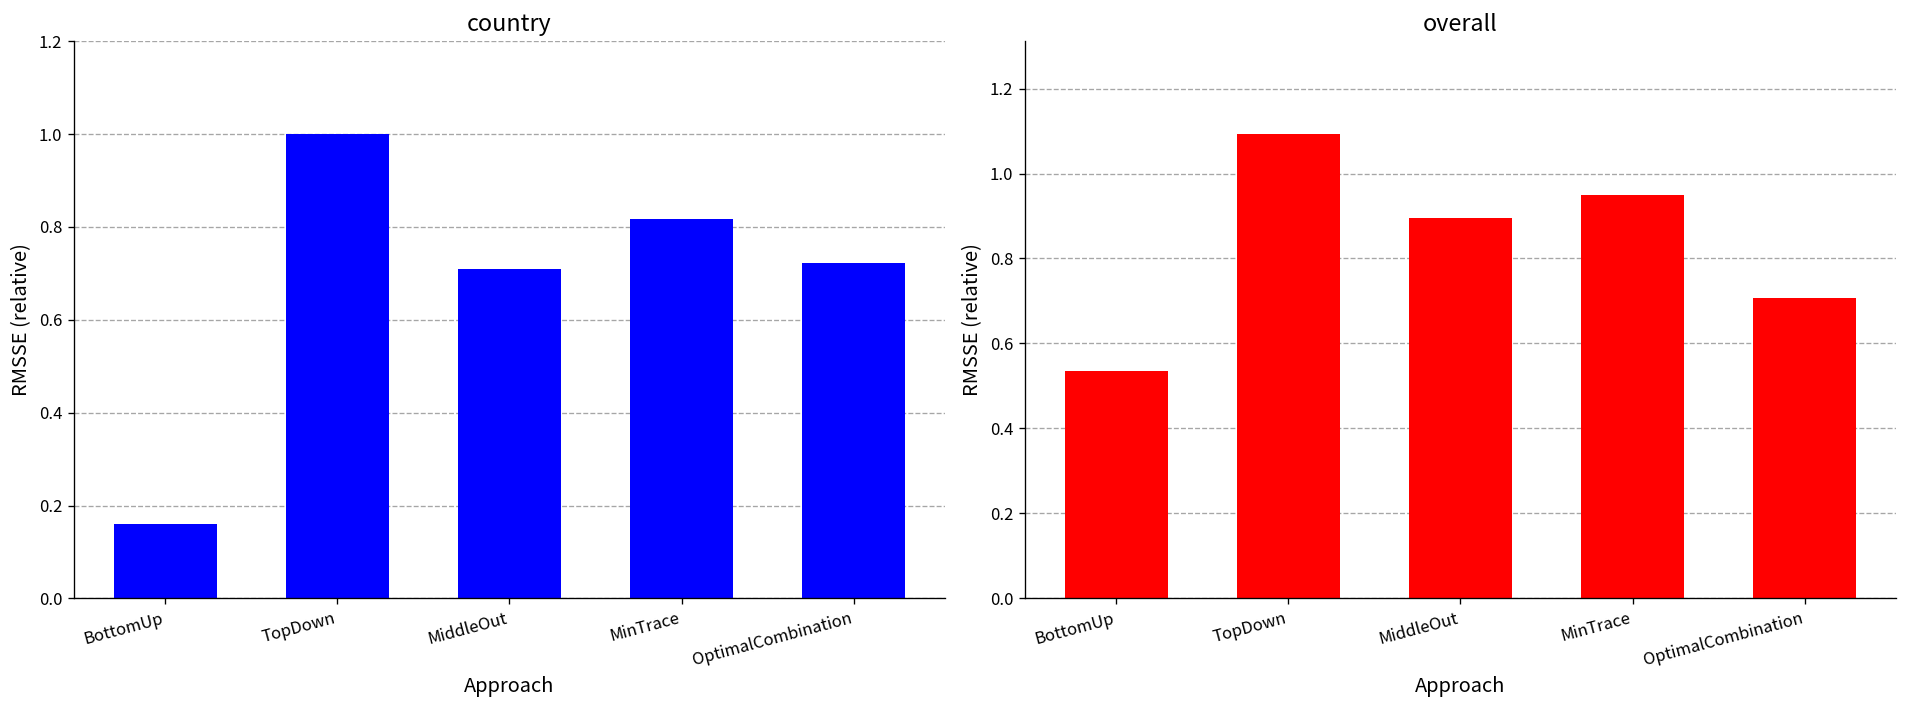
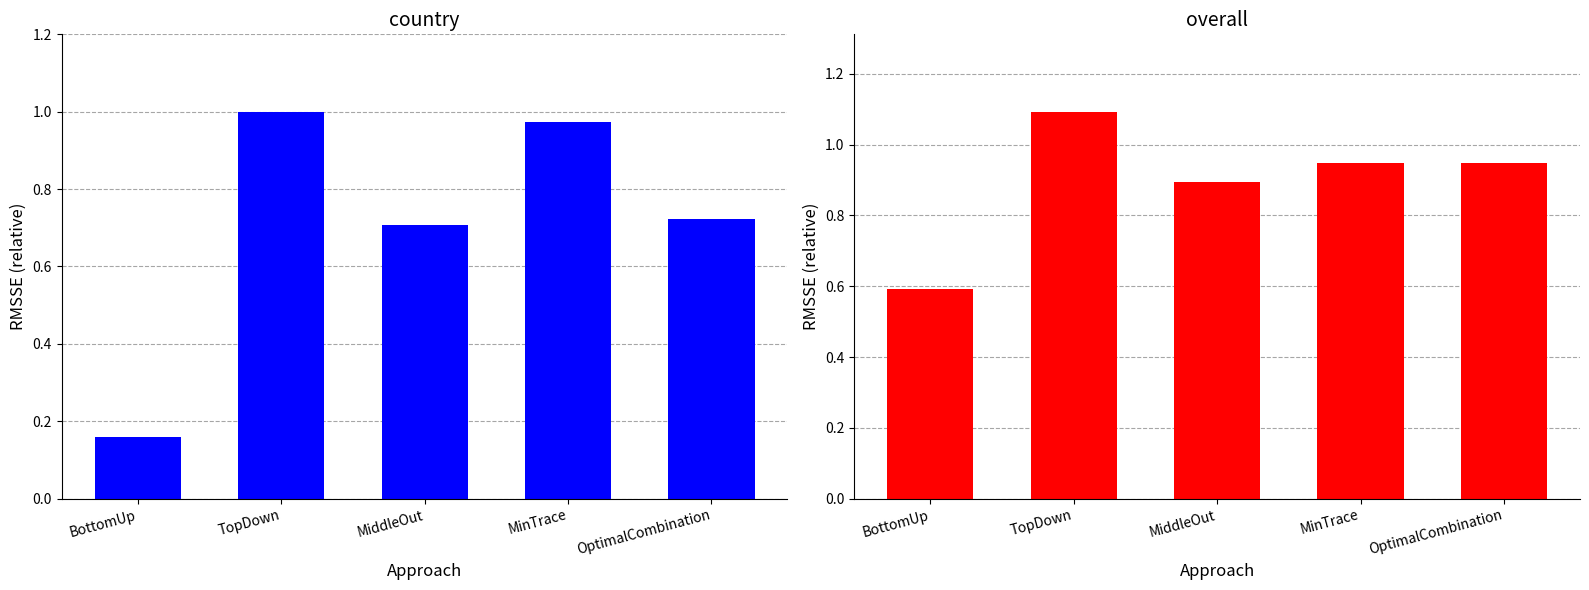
country, MinTrace: 0.82 -> 0.97
overall, BottomUp: 0.54 -> 0.59
overall, OptimalCombination: 0.71 -> 0.95
